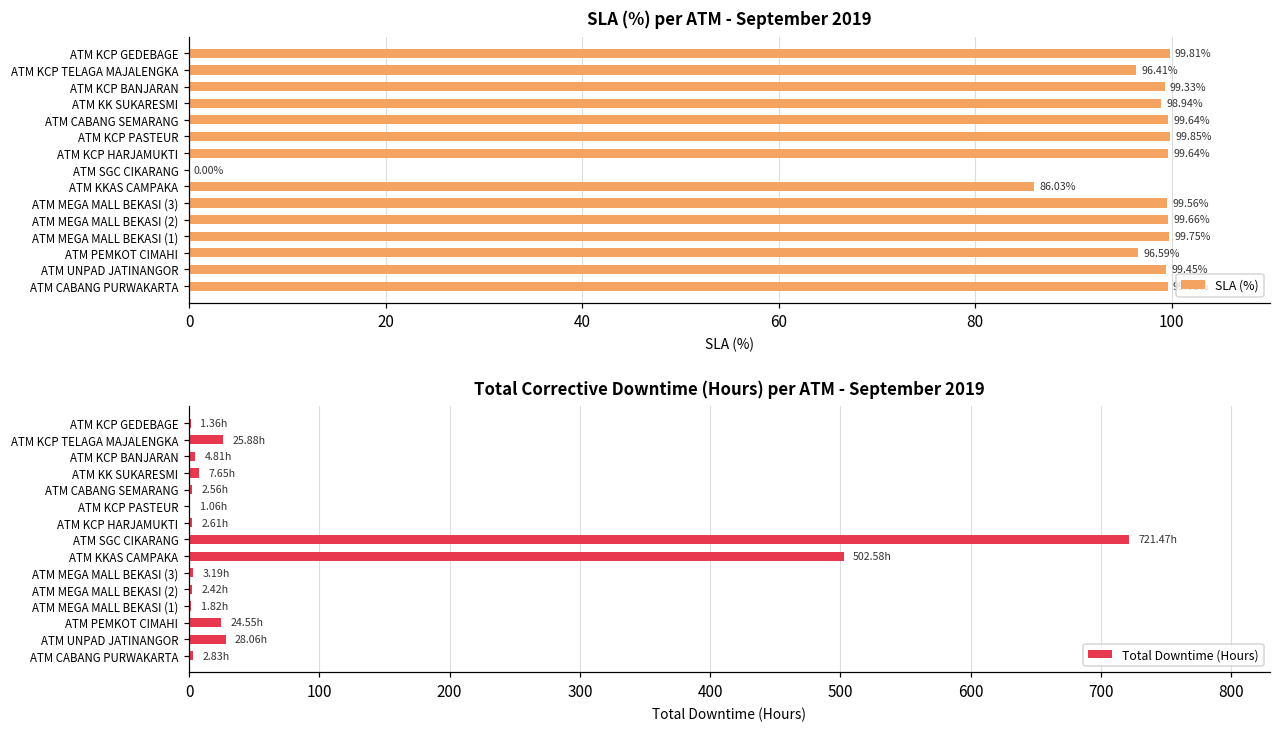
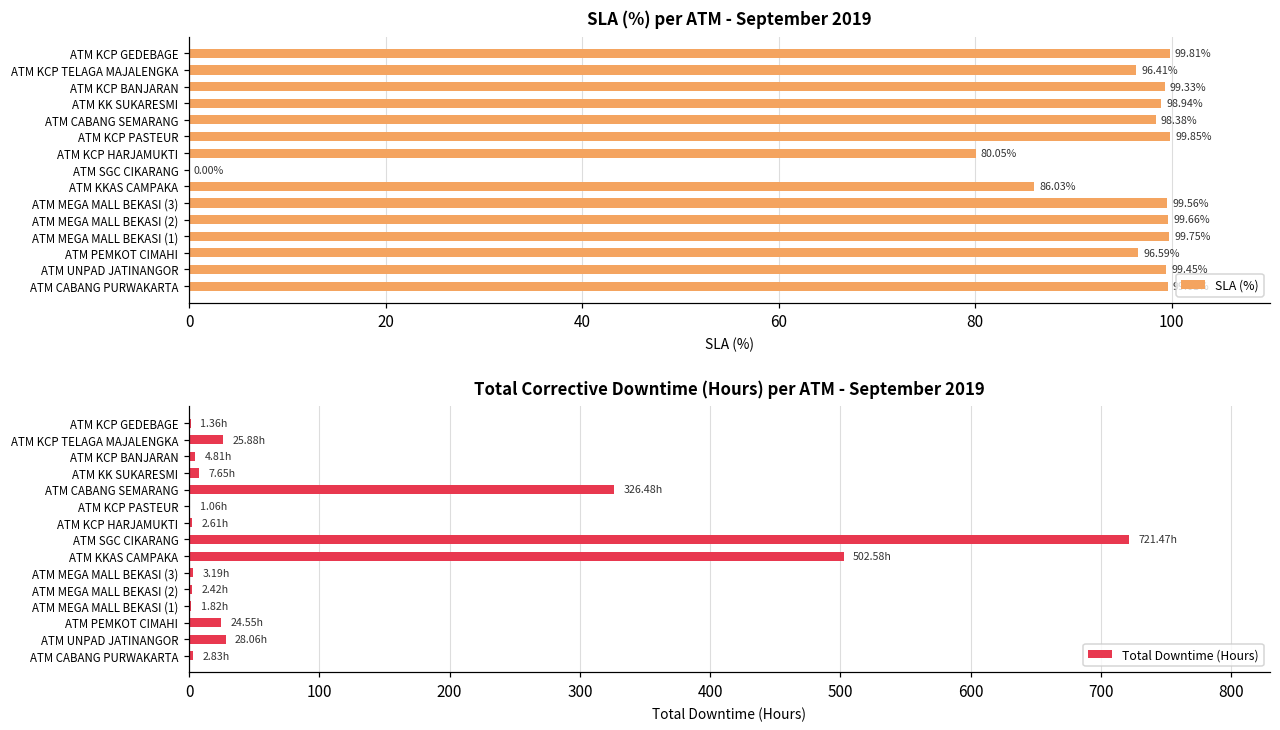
SLA (%) per ATM - September 2019, ATM CABANG SEMARANG: 99.64% -> 98.38%
SLA (%) per ATM - September 2019, ATM KCP HARJAMUKTI: 99.64% -> 80.05%
Total Corrective Downtime (Hours) per ATM - September 2019, ATM CABANG SEMARANG: 2.56h -> 326.48h
